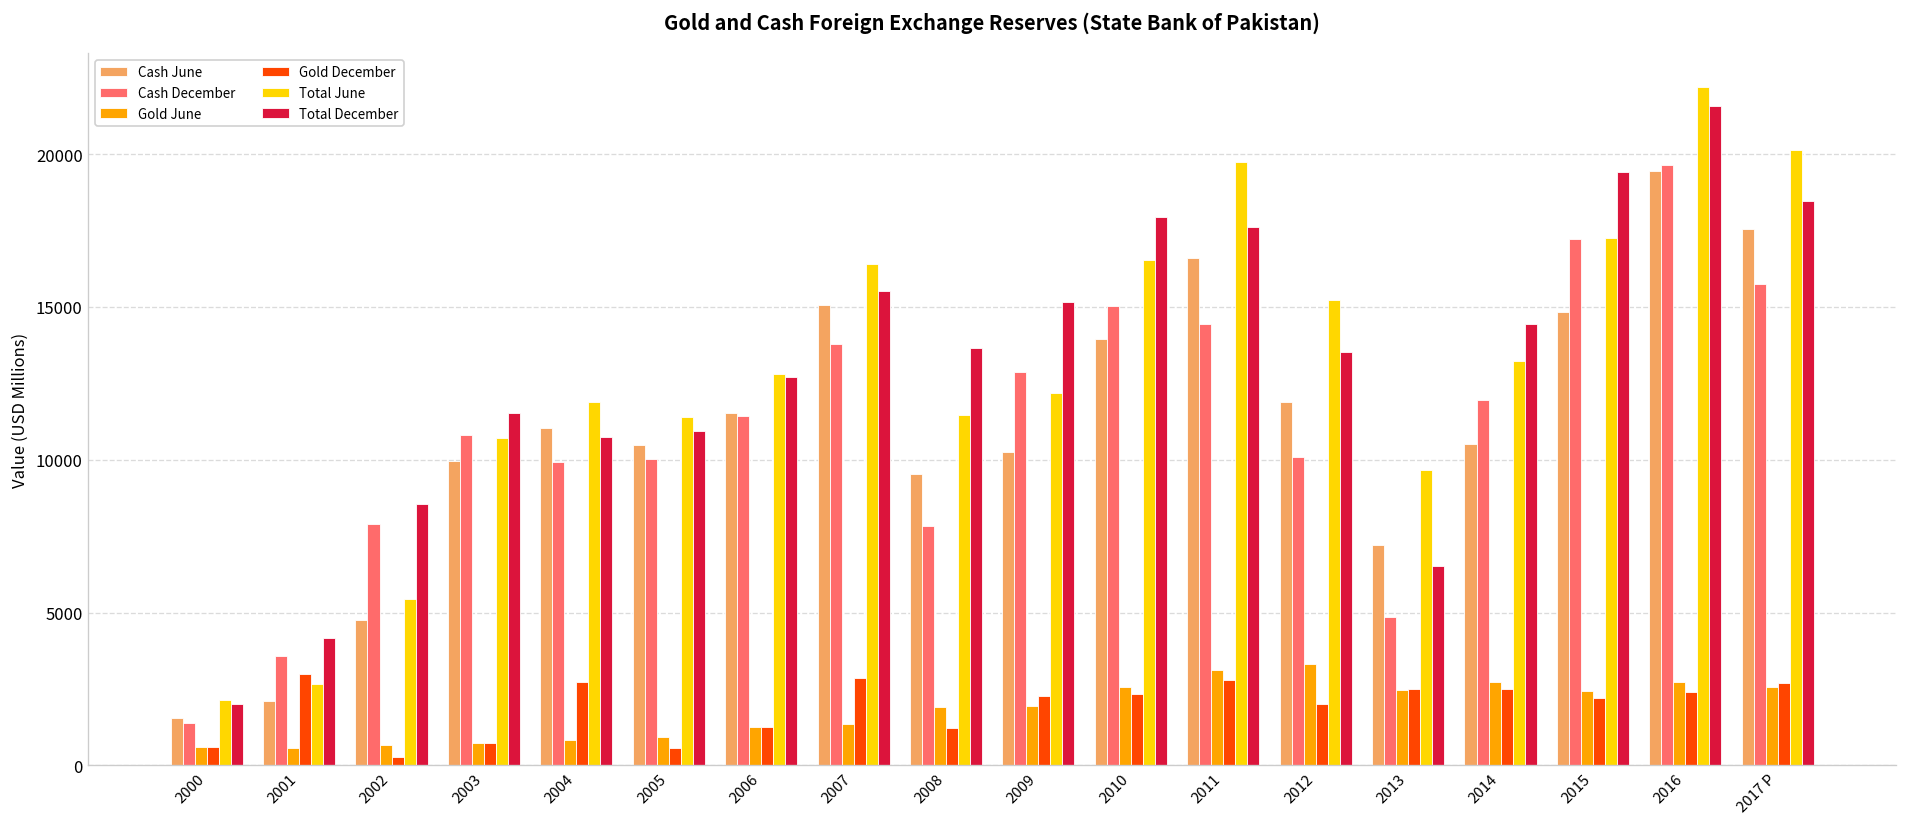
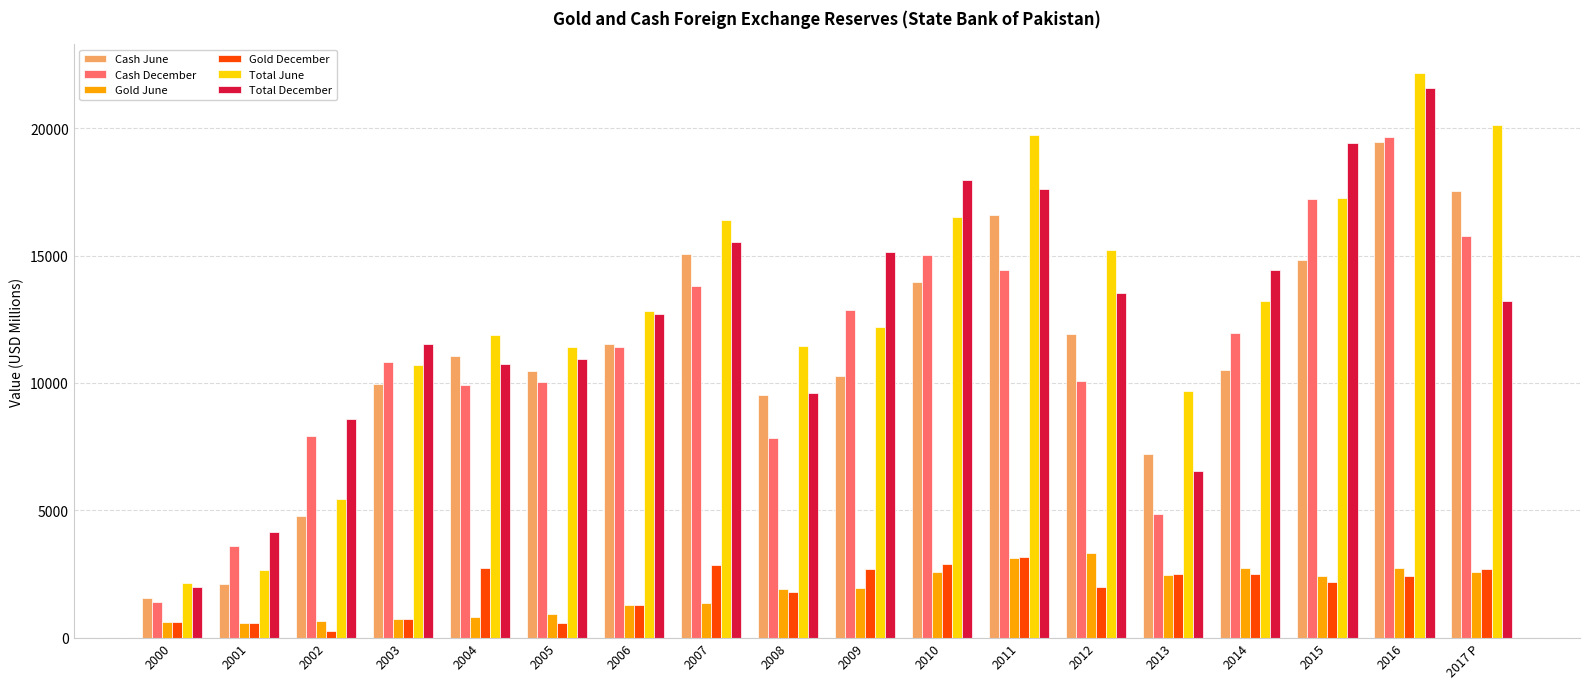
Gold December, 2001: 3000 -> 600
Gold December, 2008: 1200 -> 1800
Total December, 2008: 13700 -> 9600
Gold December, 2009: 2300 -> 2700
Gold December, 2010: 2300 -> 2900
Gold December, 2011: 2800 -> 3200
Total December, 2017 P: 18500 -> 13200
